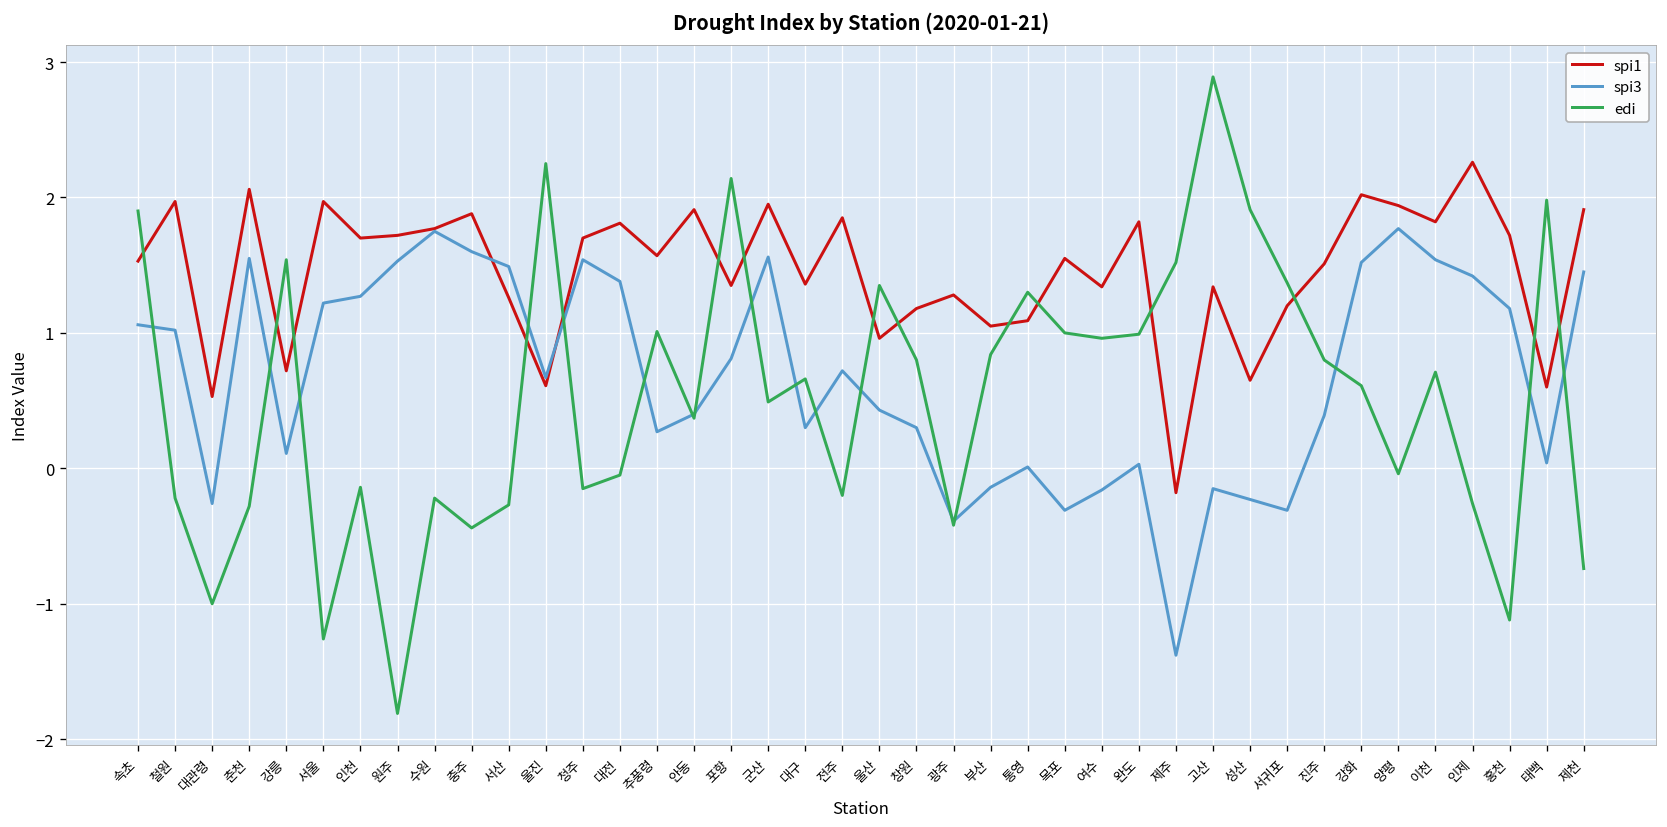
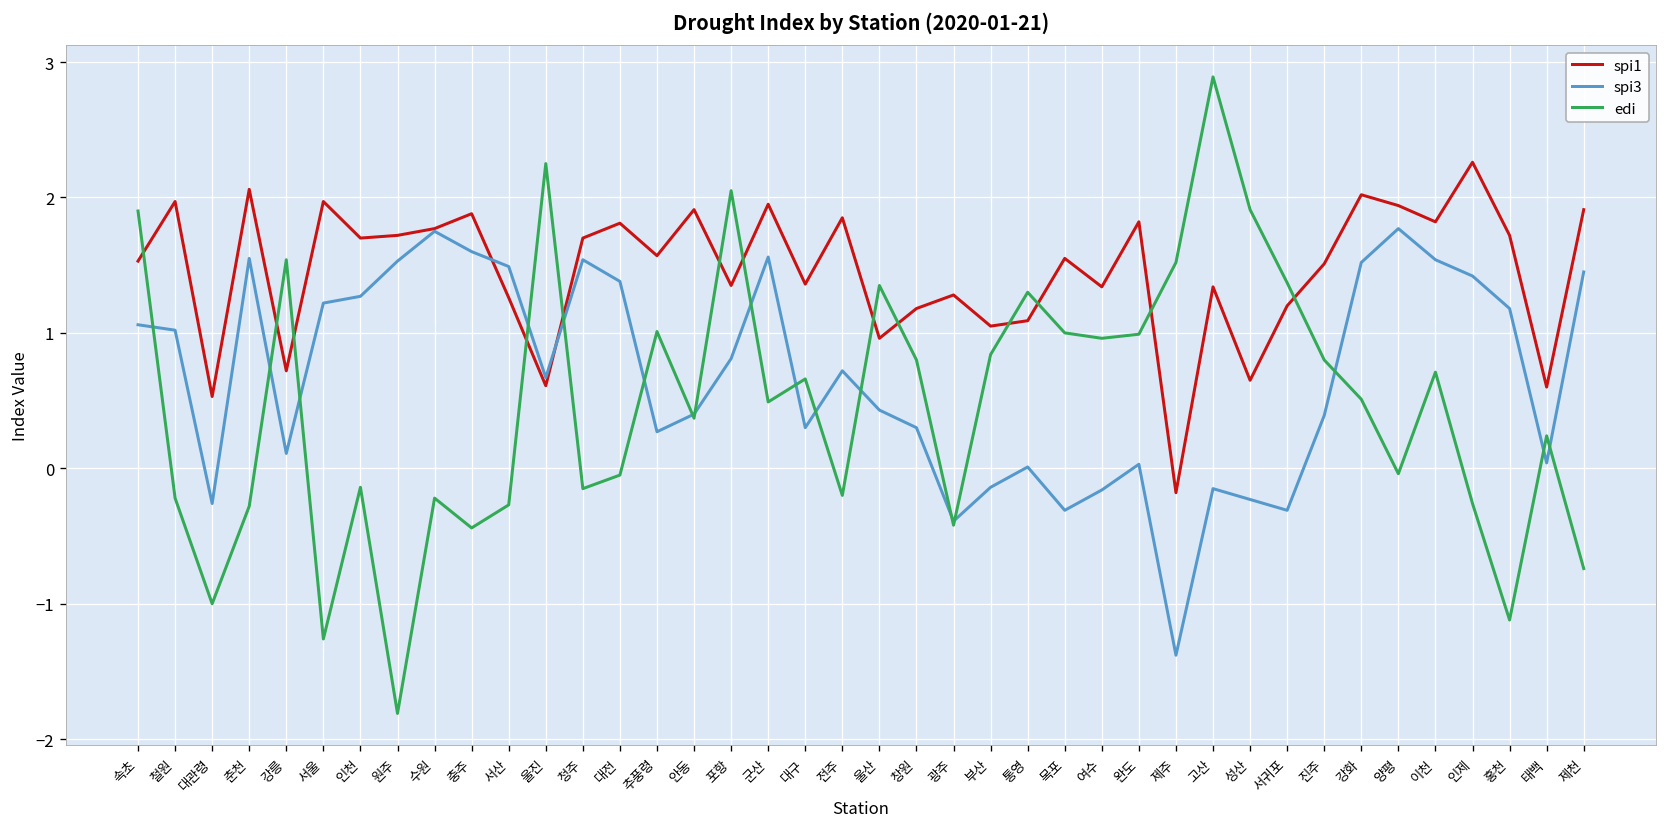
edi, 포항: 2.14 -> 2.05
edi, 강화: 0.61 -> 0.51
edi, 태백: 1.98 -> 0.24
